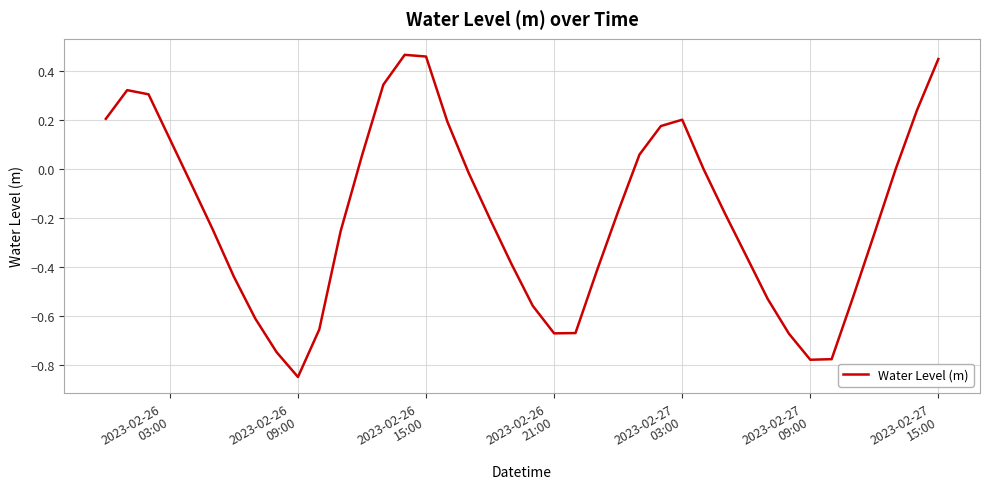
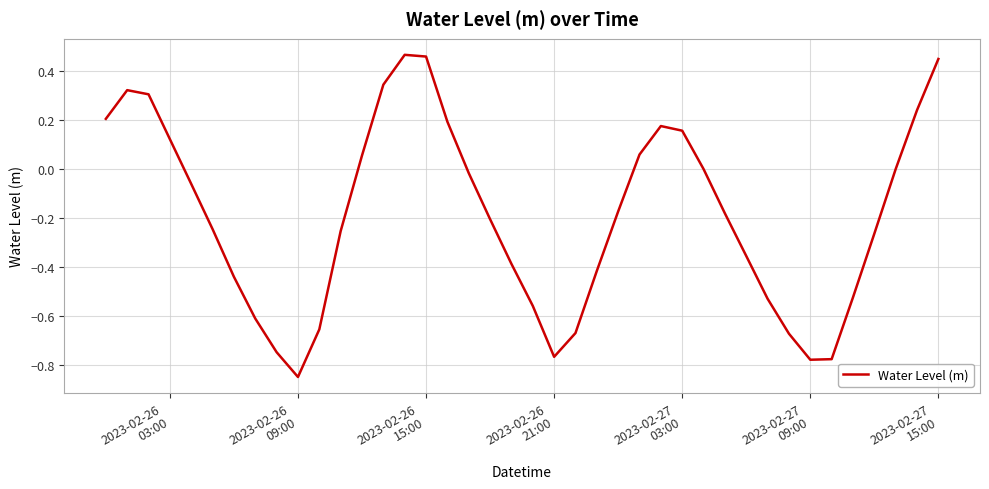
2023-02-26 21:00: -0.67 -> -0.77
2023-02-27 03:00: 0.20 -> 0.16
